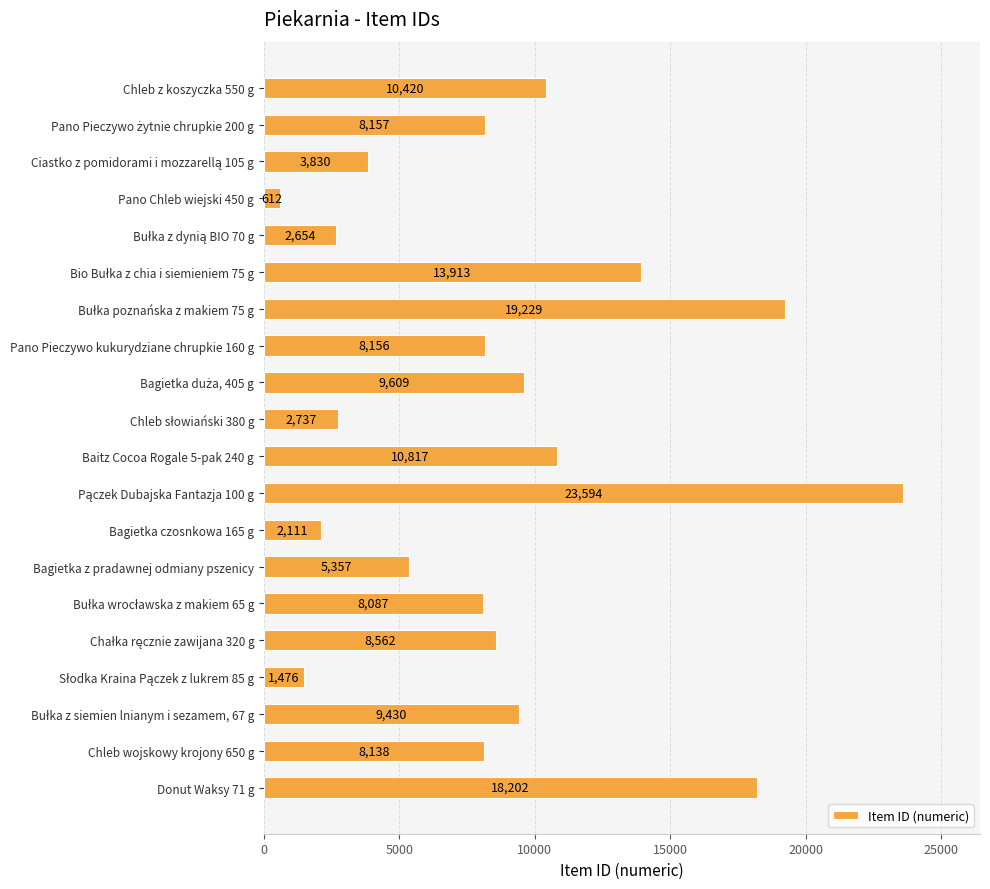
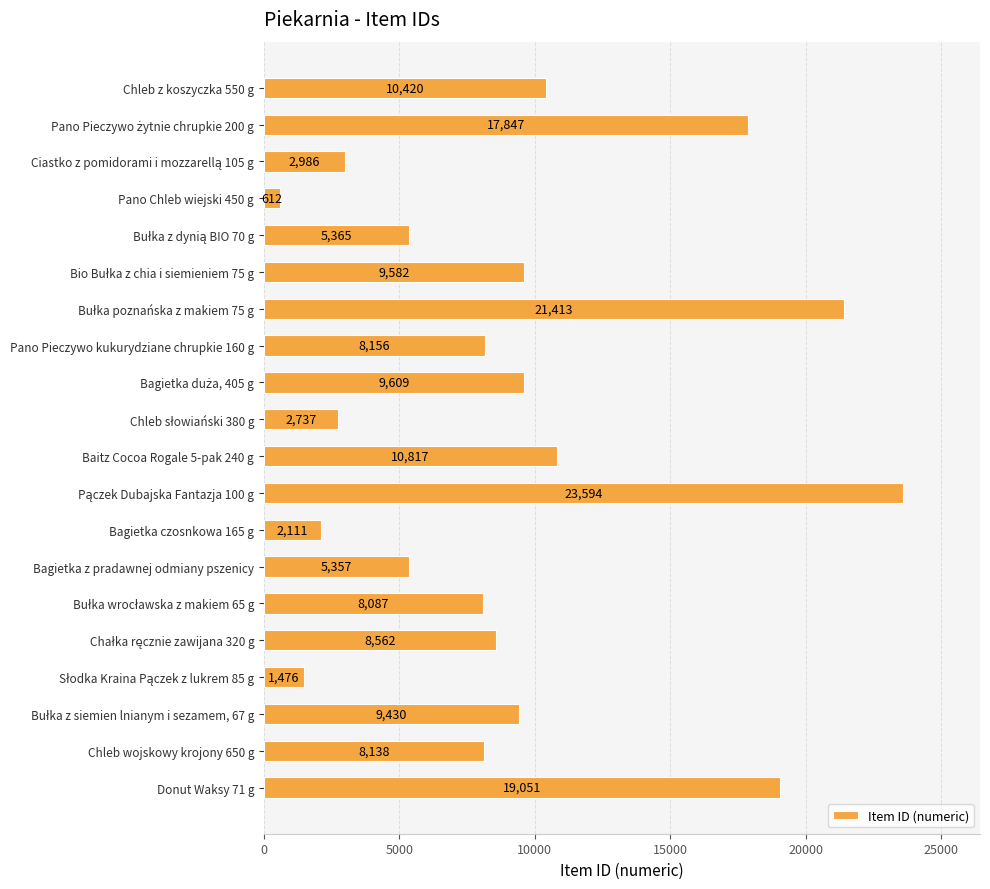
Pano Pieczywo żytnie chrupkie 200 g: 8,157 -> 17,847
Ciastko z pomidorami i mozzarellą 105 g: 3,830 -> 2,986
Bułka z dynią BIO 70 g: 2,654 -> 5,365
Bio Bułka z chia i siemieniem 75 g: 13,913 -> 9,582
Bułka poznańska z makiem 75 g: 19,229 -> 21,413
Donut Waksy 71 g: 18,202 -> 19,051
